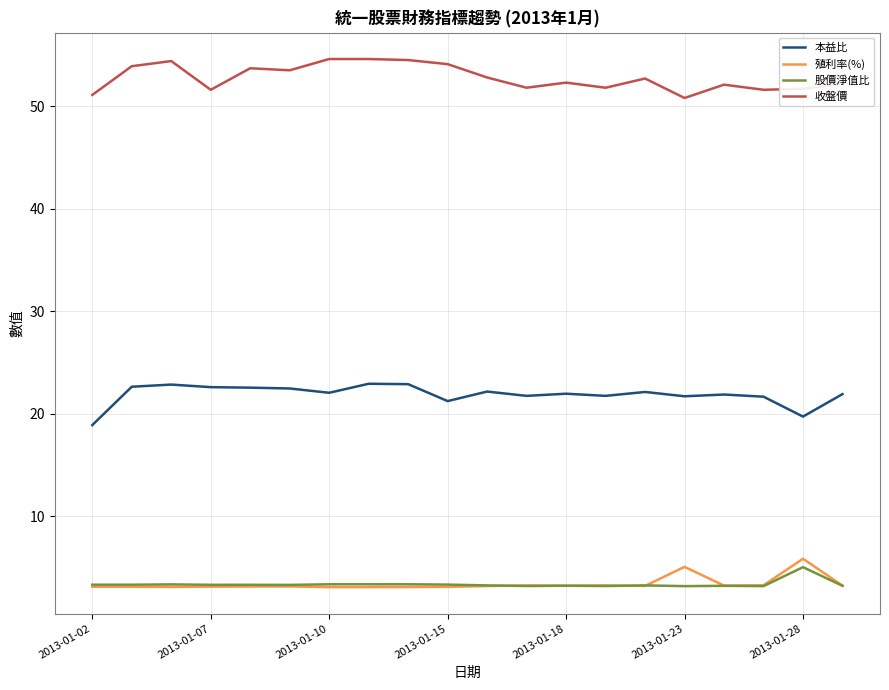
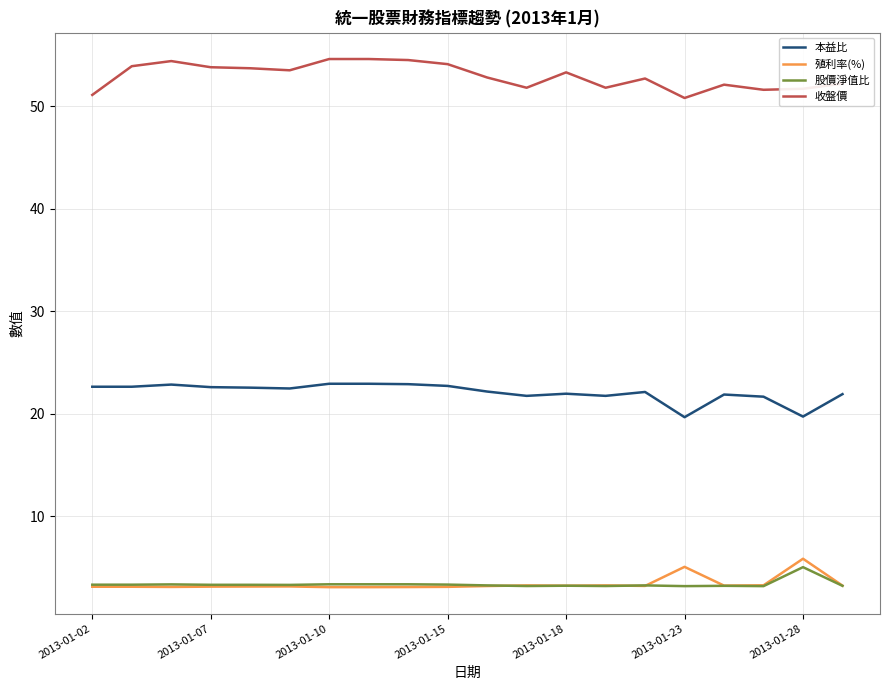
本益比, 2013-01-02: 18.9 -> 22.7
收盤價, 2013-01-07: 51.6 -> 53.8
本益比, 2013-01-10: 22.1 -> 22.9
本益比, 2013-01-15: 21.3 -> 22.7
收盤價, 2013-01-18: 52.3 -> 53.3
本益比, 2013-01-23: 21.7 -> 19.7
